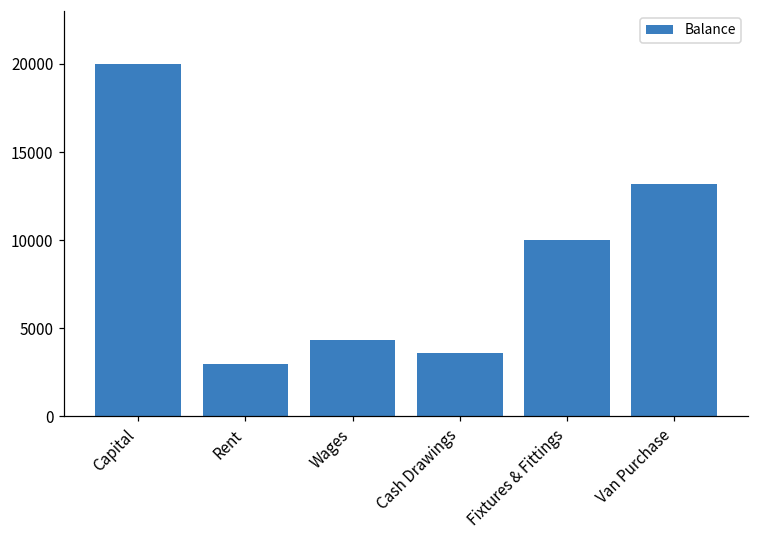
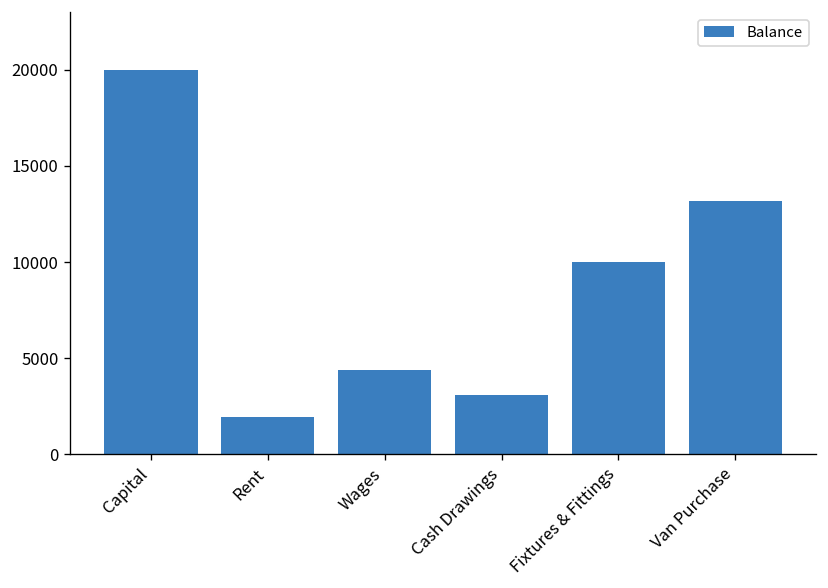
Rent: 3000 -> 2000
Cash Drawings: 3600 -> 3100
